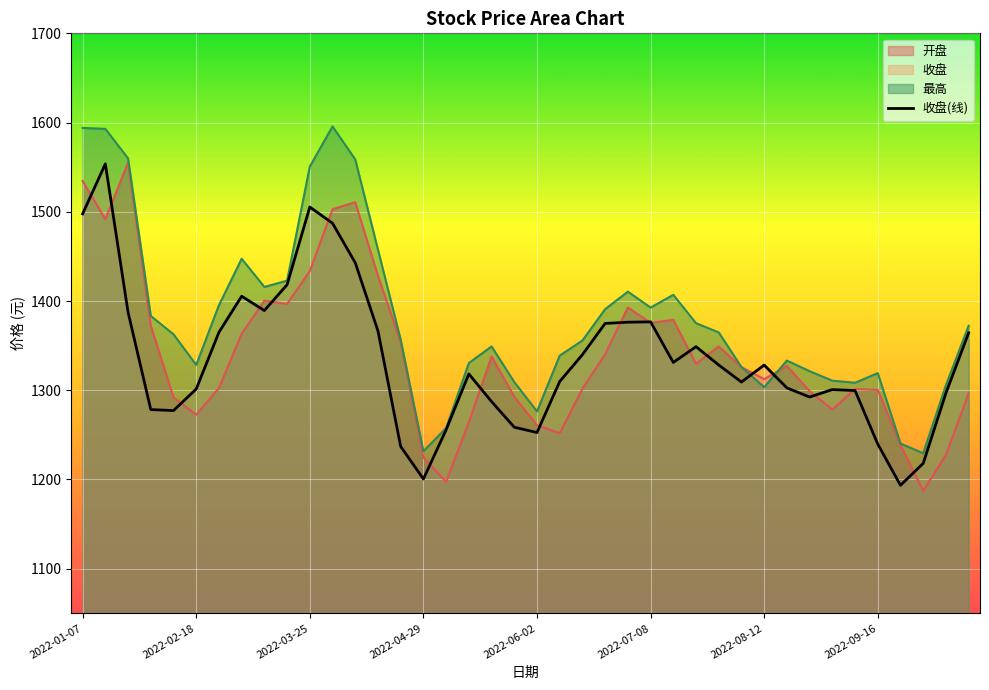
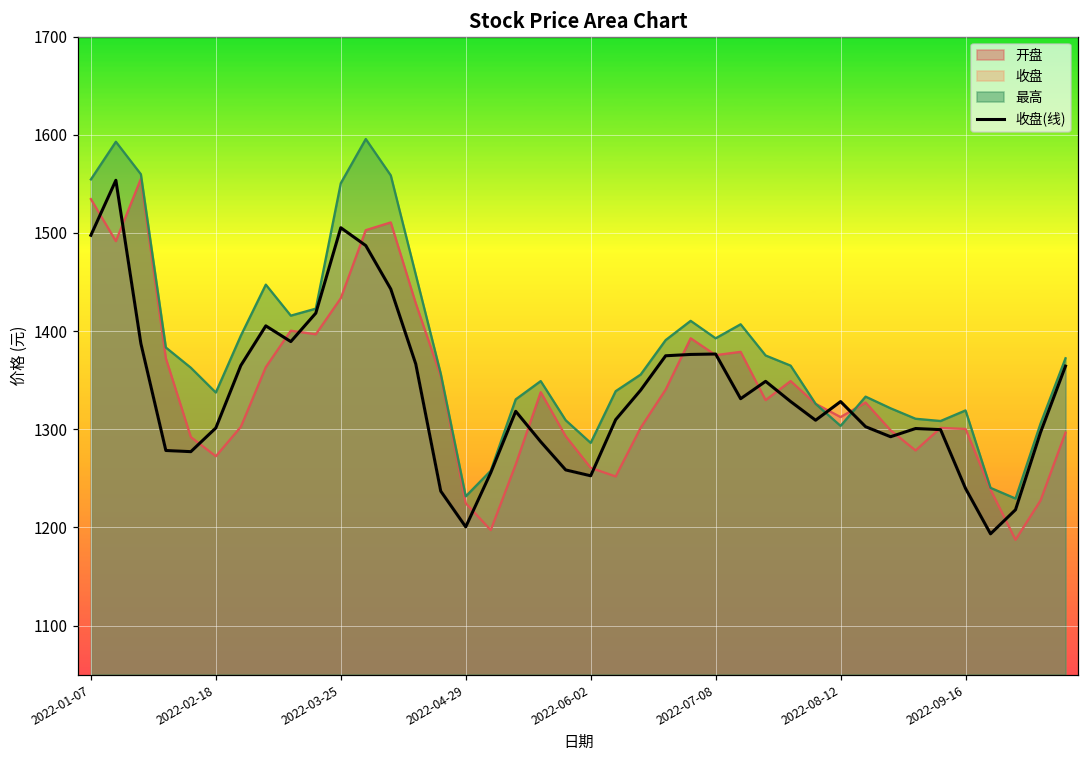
最高, 2022-01-07: 1590 -> 1550
最高, 2022-02-18: 1330 -> 1340
最高, 2022-06-02: 1280 -> 1290
